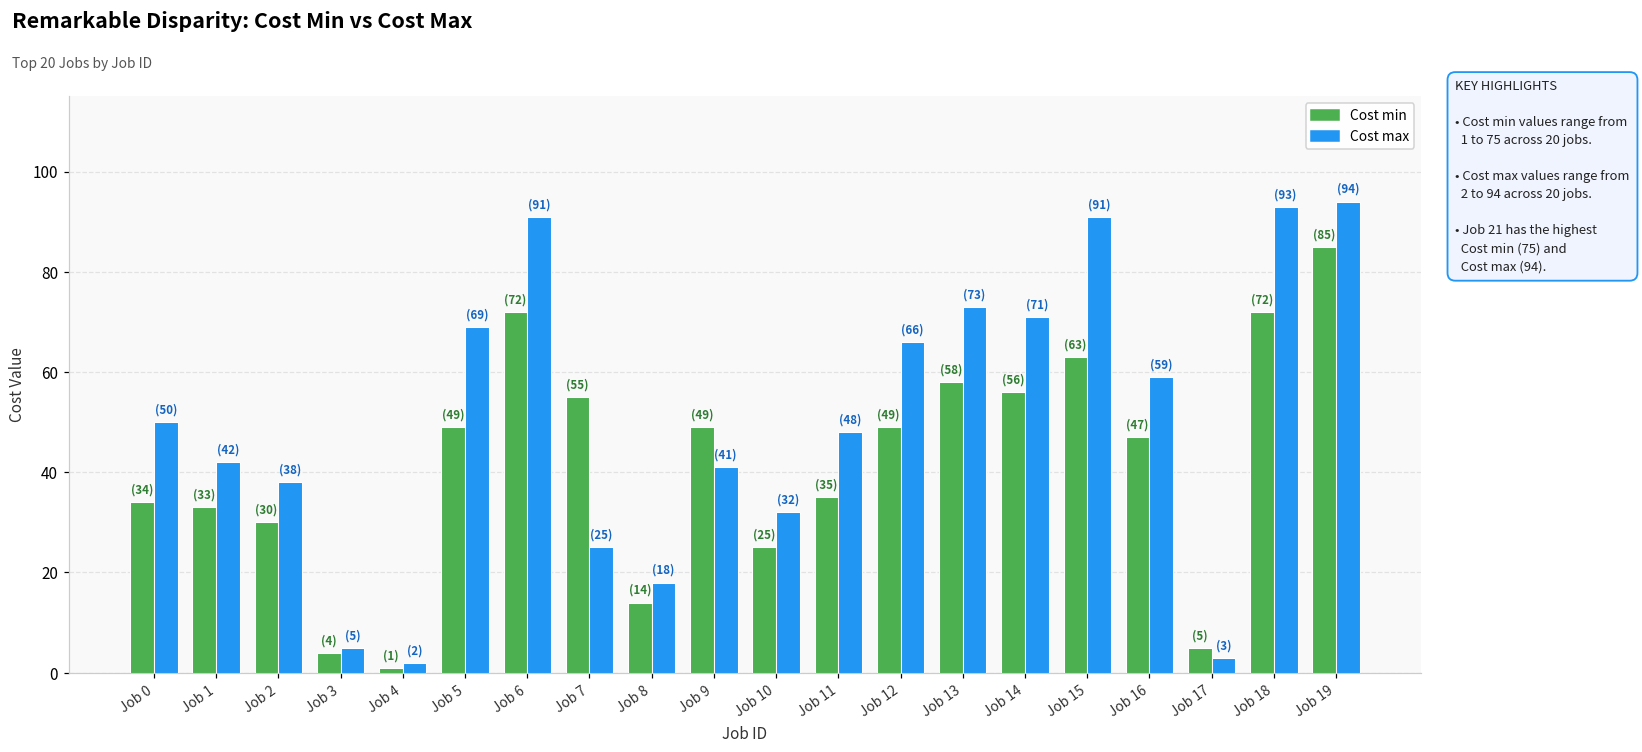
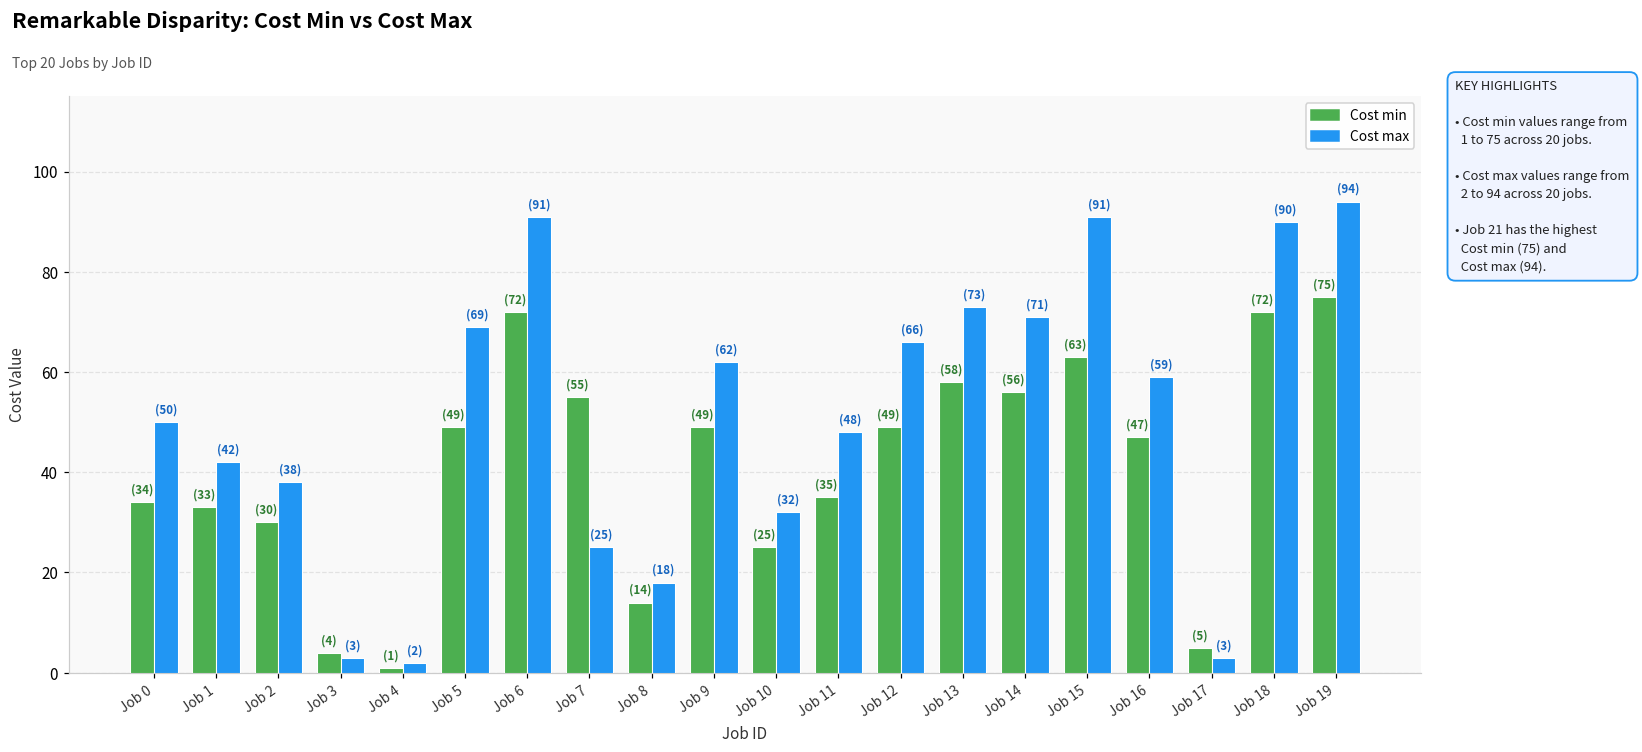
Cost max, Job 3: (5) -> (3)
Cost max, Job 9: (41) -> (62)
Cost max, Job 18: (93) -> (90)
Cost min, Job 19: (85) -> (75)
